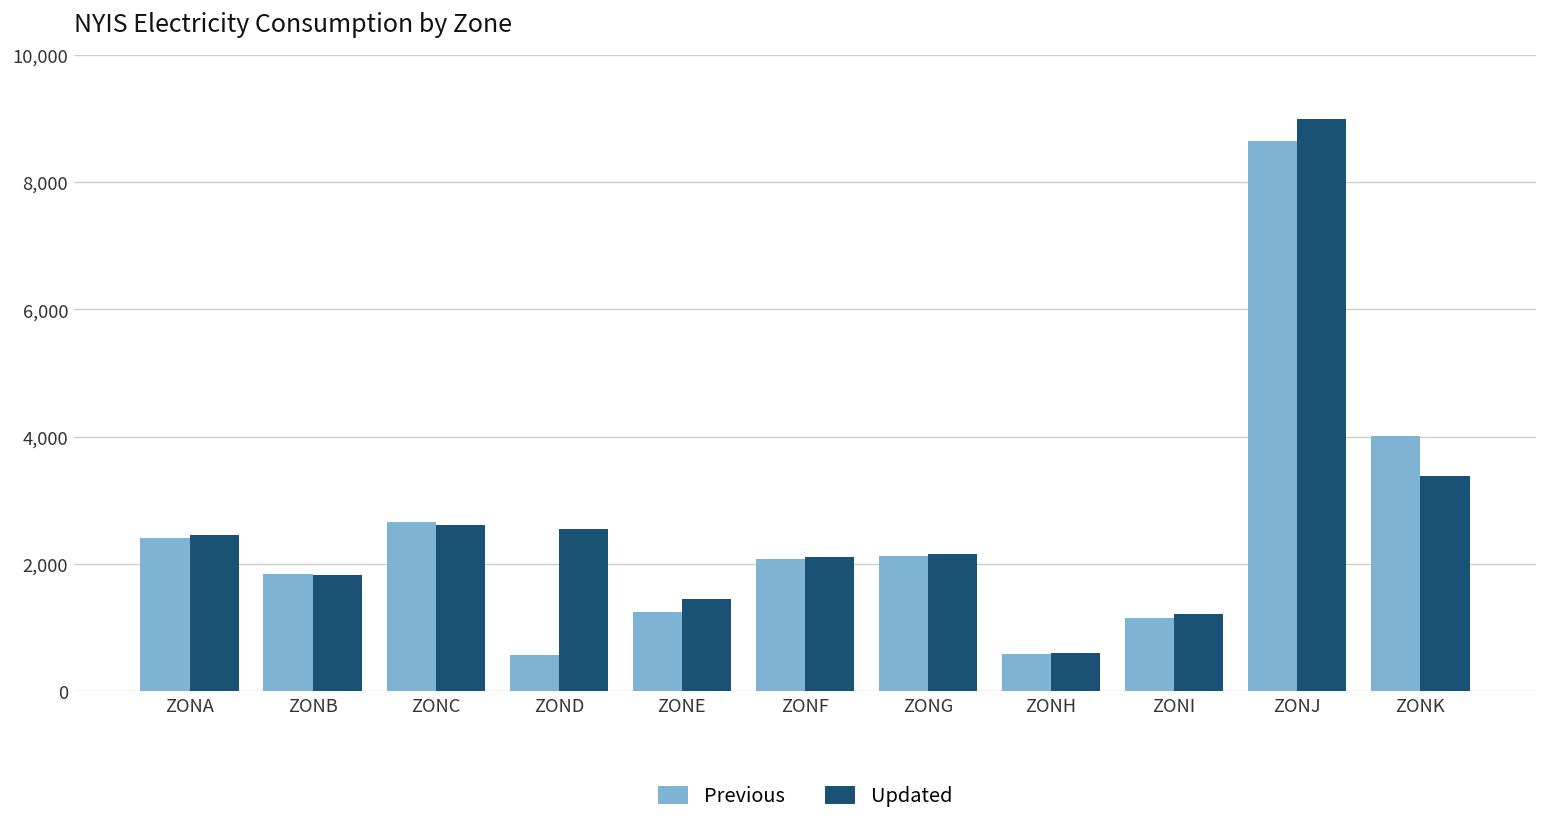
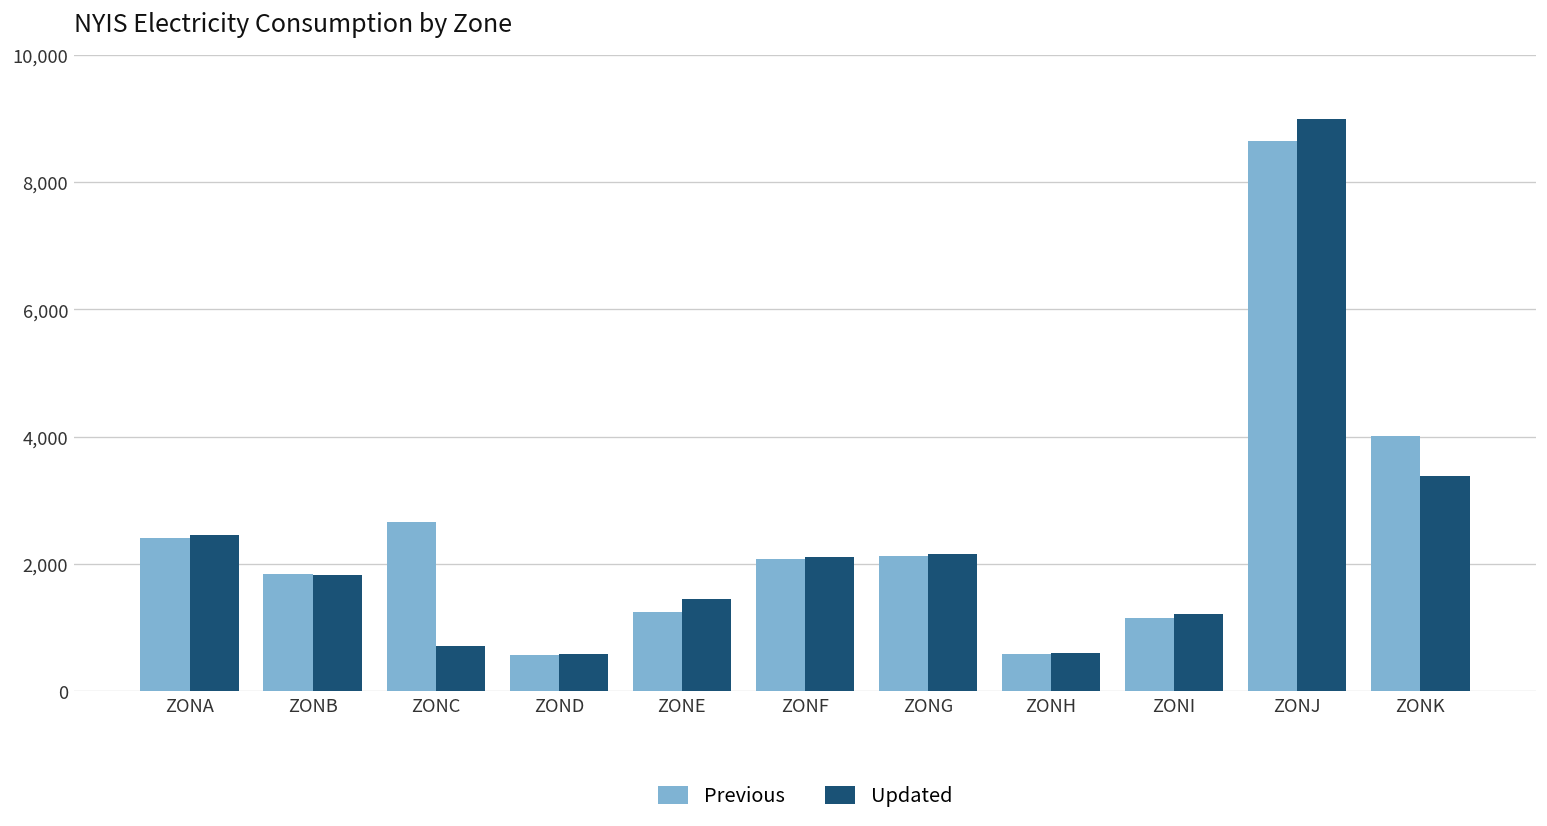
Updated, ZONC: 2,600 -> 700
Updated, ZOND: 2,600 -> 600
